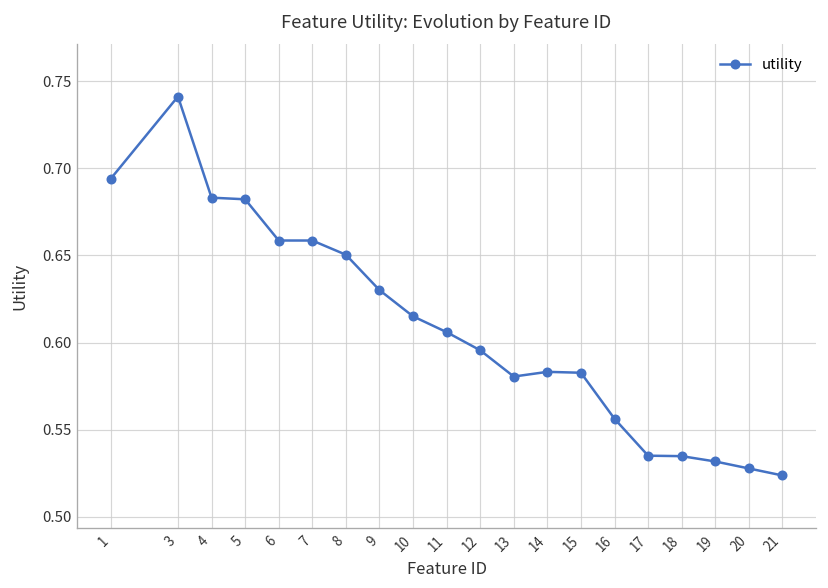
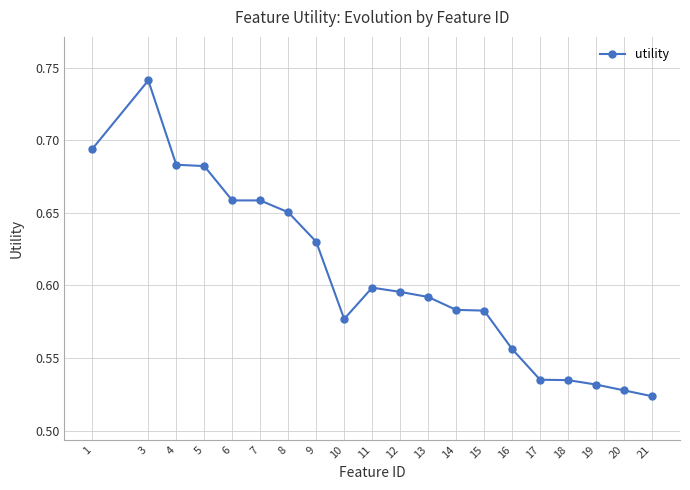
10: 0.615 -> 0.577
11: 0.606 -> 0.598
13: 0.580 -> 0.592
